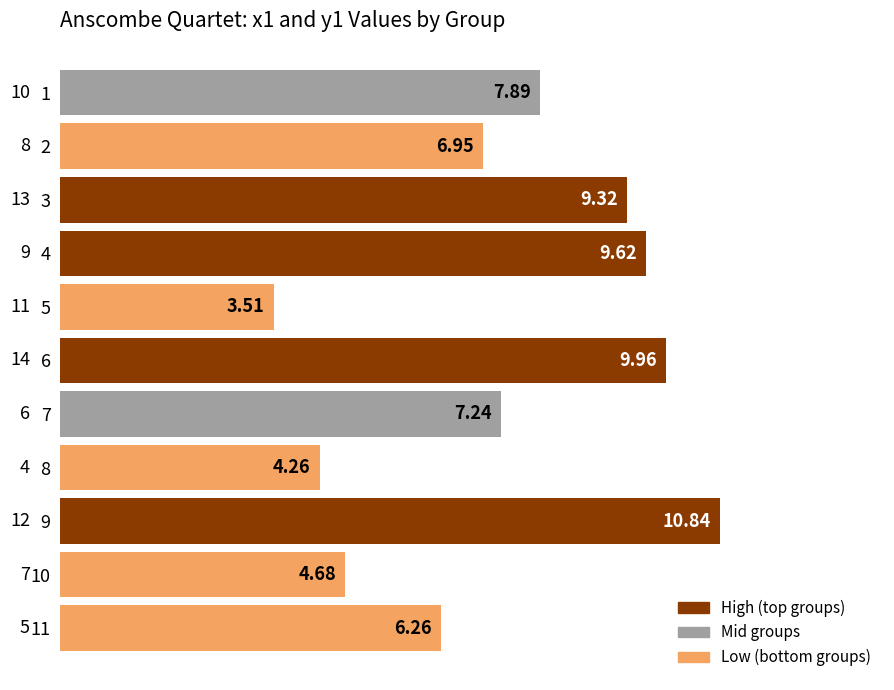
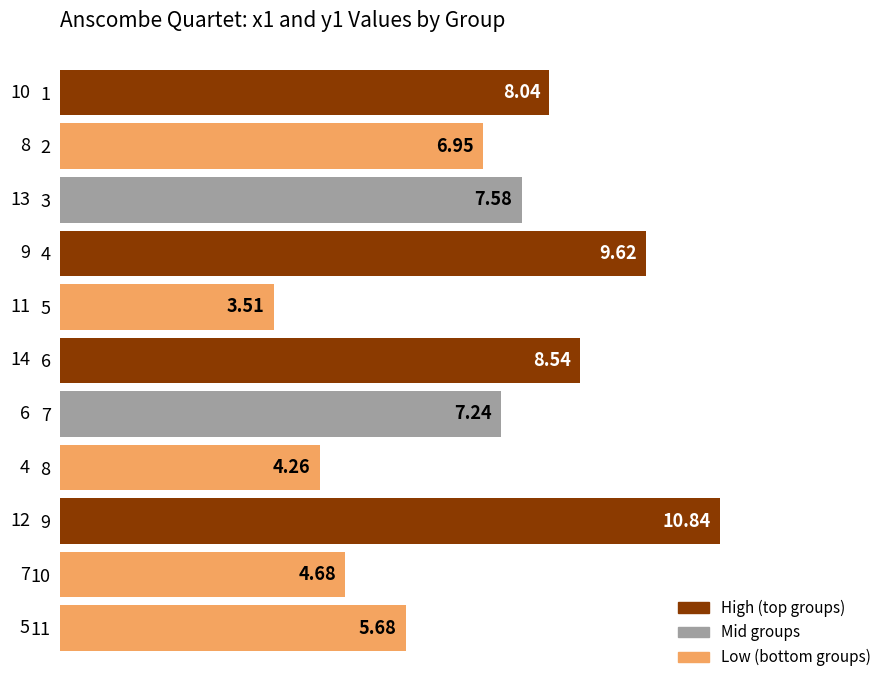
1: 7.89 -> 8.04
3: 9.32 -> 7.58
6: 9.96 -> 8.54
11: 6.26 -> 5.68
